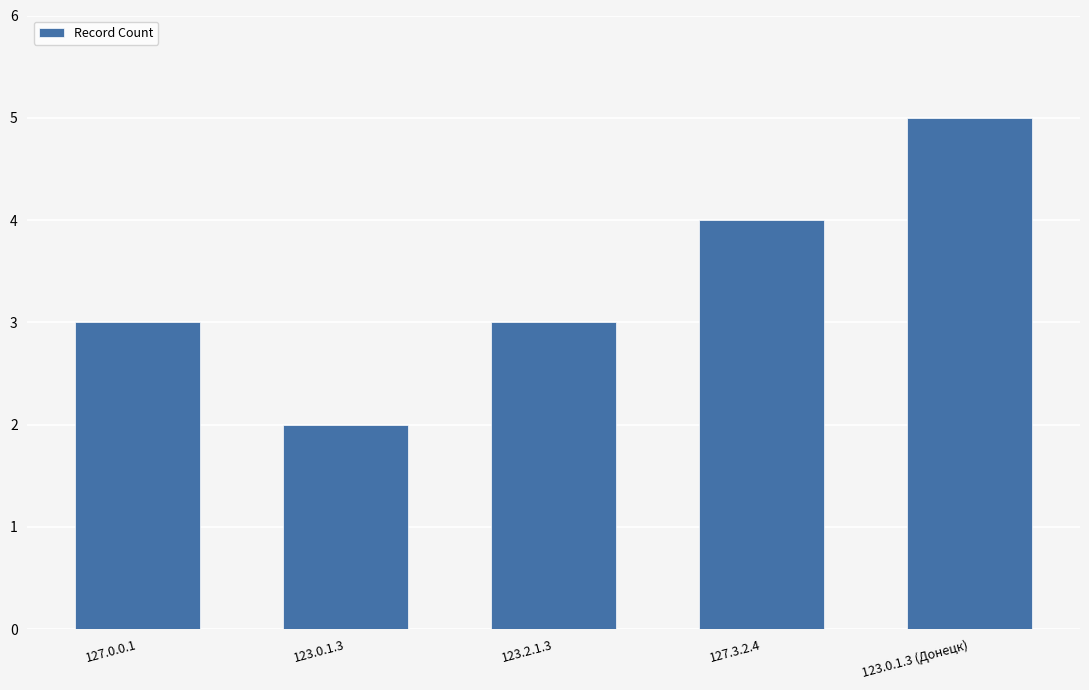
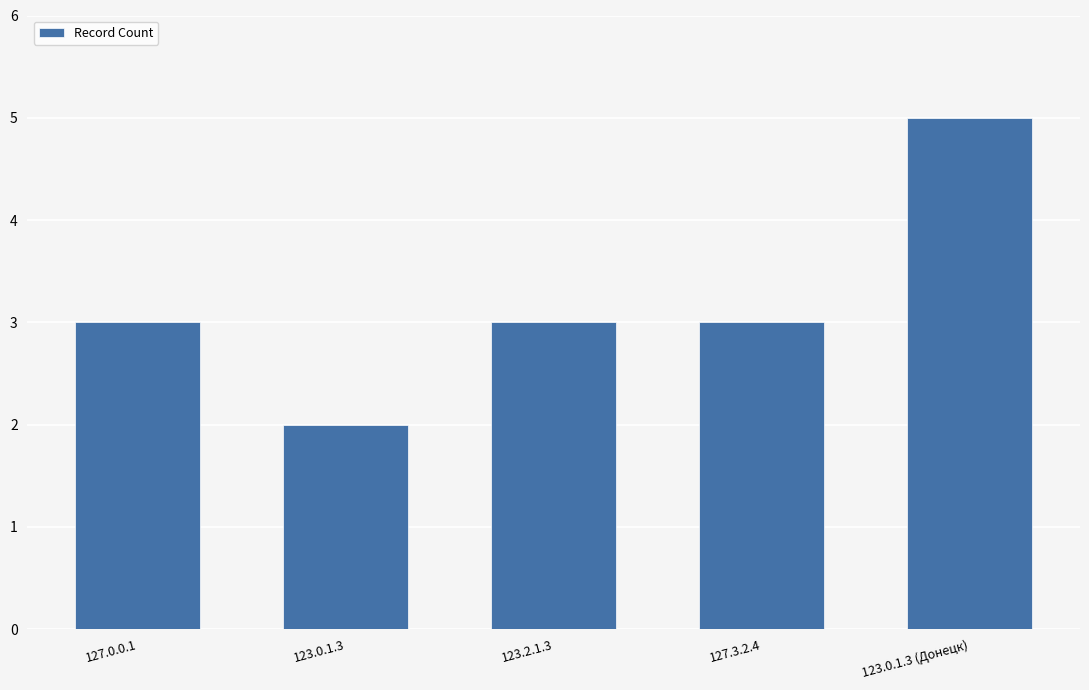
127.3.2.4: 4 -> 3
